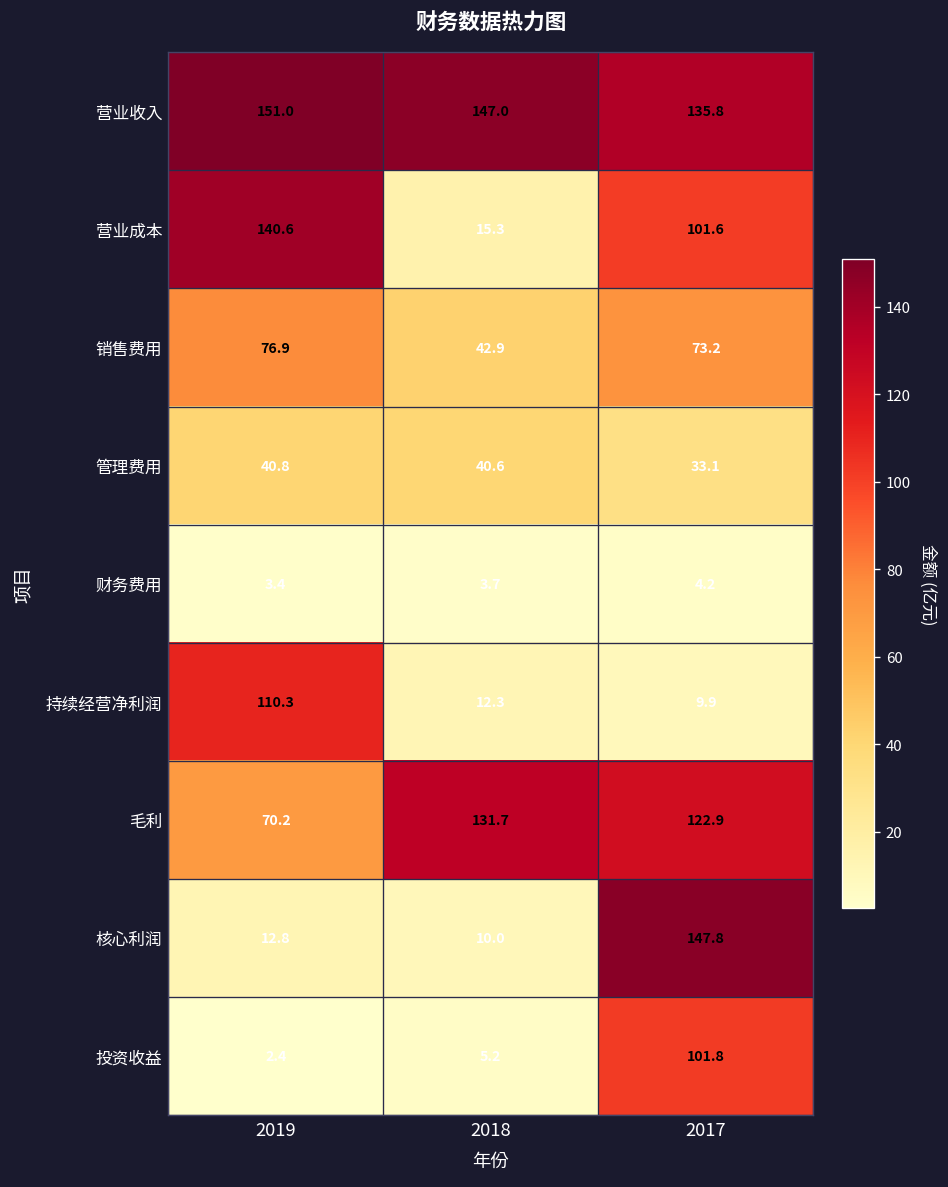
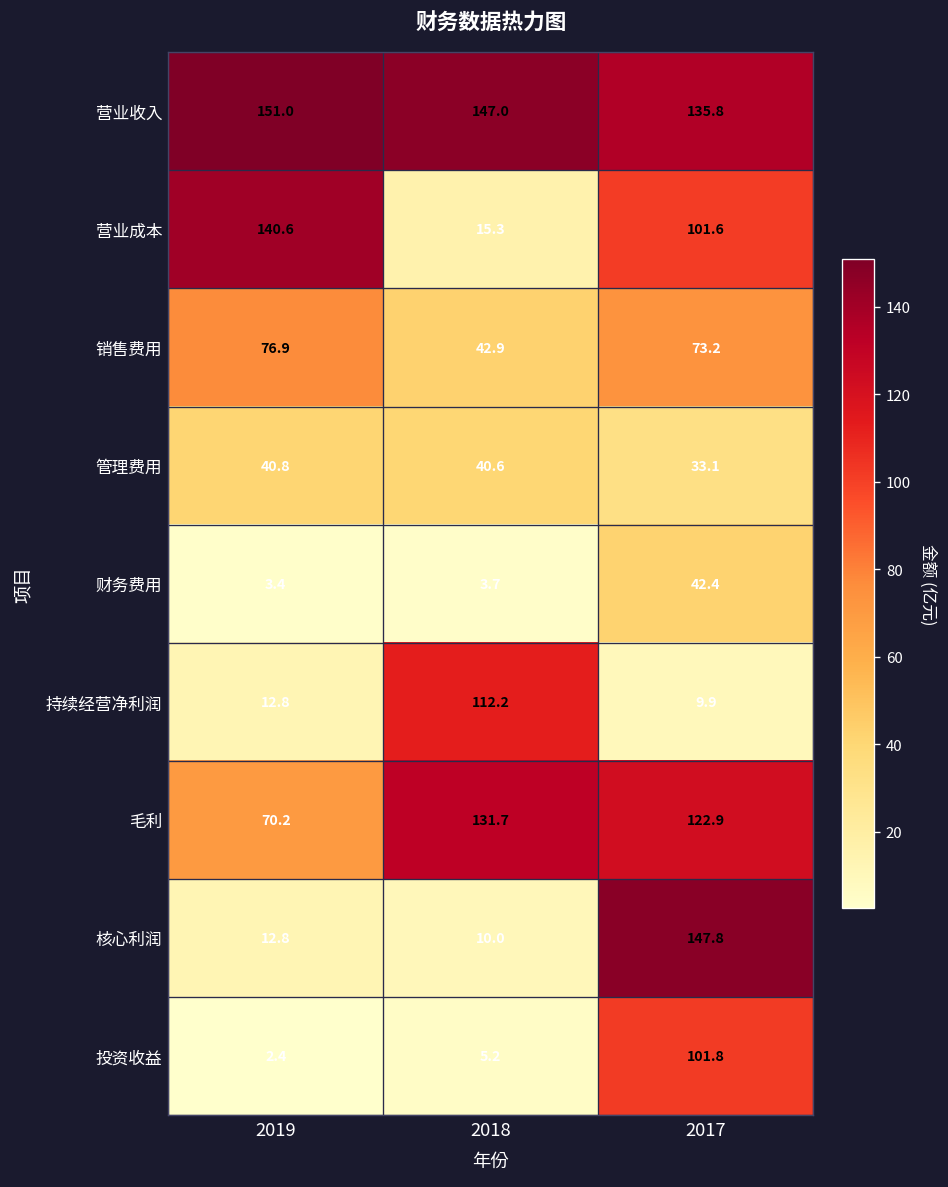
财务费用, 2017: 4.2 -> 42.4
持续经营净利润, 2019: 110.3 -> 12.8
持续经营净利润, 2018: 12.3 -> 112.2
